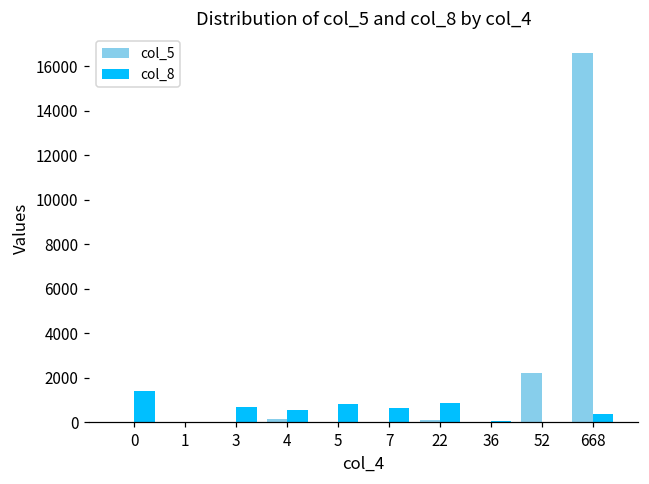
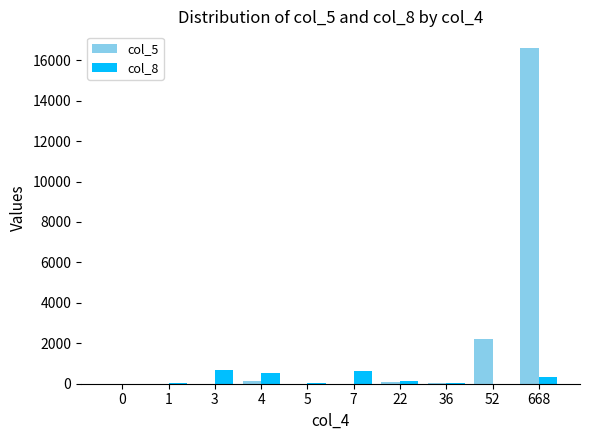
col_8, 0: 1400 -> 0
col_8, 5: 800 -> 0
col_8, 22: 900 -> 100
